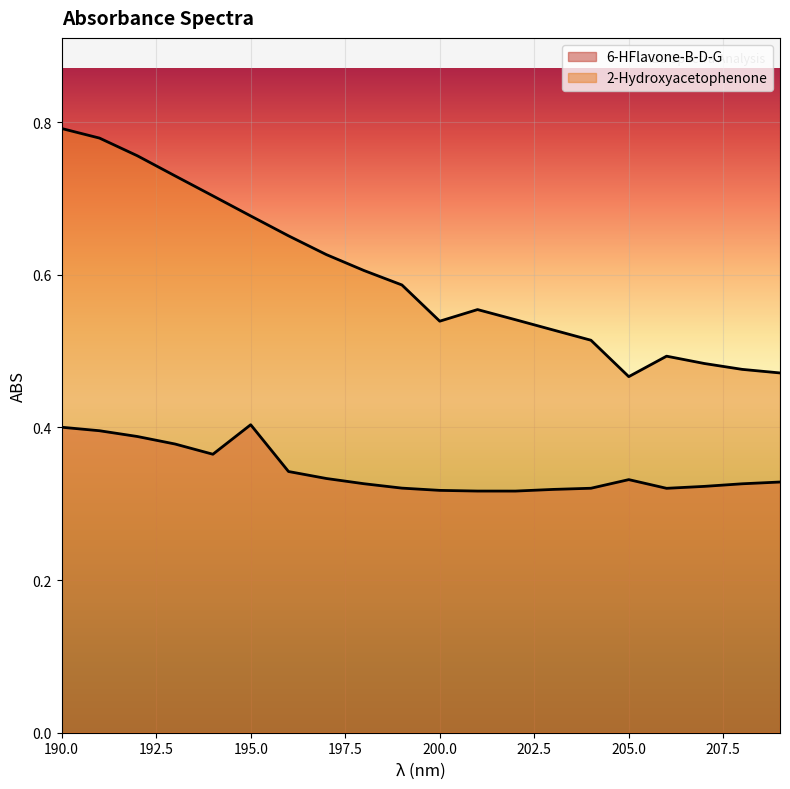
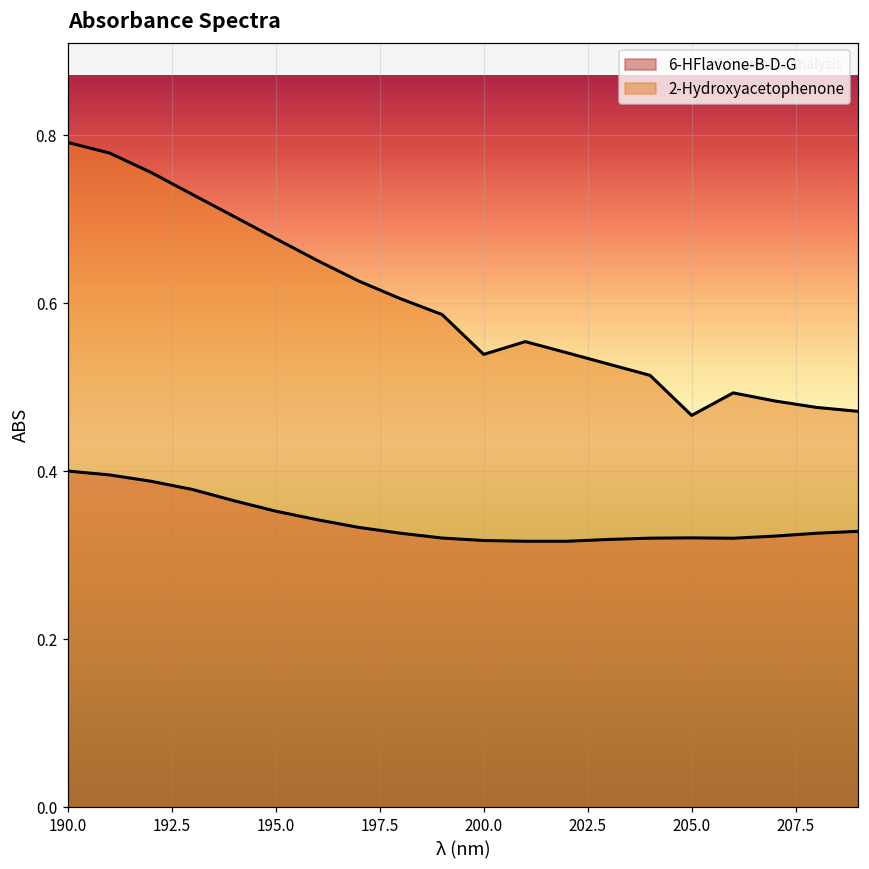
6-HFlavone-B-D-G, 195.0: 0.40 -> 0.35
6-HFlavone-B-D-G, 205.0: 0.33 -> 0.32
